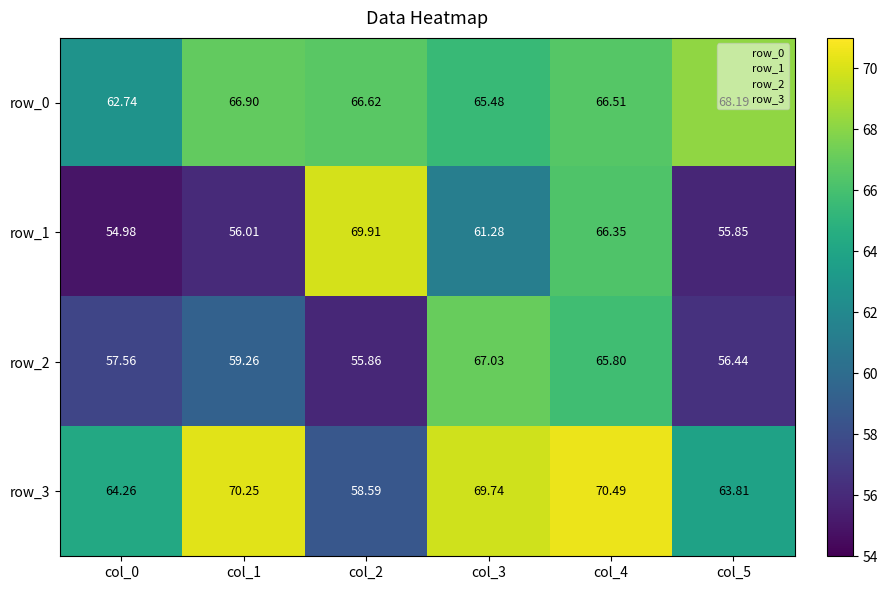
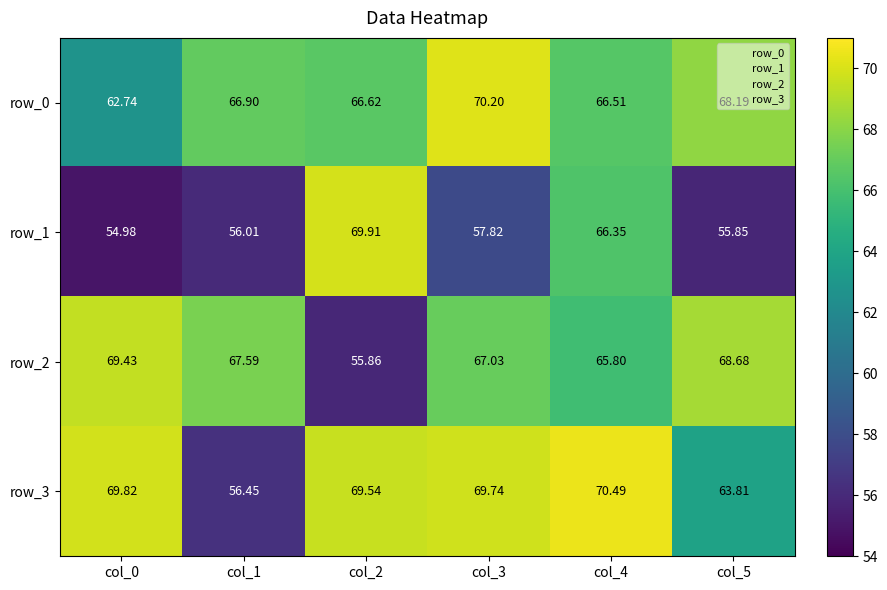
row_0, col_3: 65.48 -> 70.20
row_1, col_3: 61.28 -> 57.82
row_2, col_0: 57.56 -> 69.43
row_2, col_1: 59.26 -> 67.59
row_2, col_5: 56.44 -> 68.68
row_3, col_0: 64.26 -> 69.82
row_3, col_1: 70.25 -> 56.45
row_3, col_2: 58.59 -> 69.54
